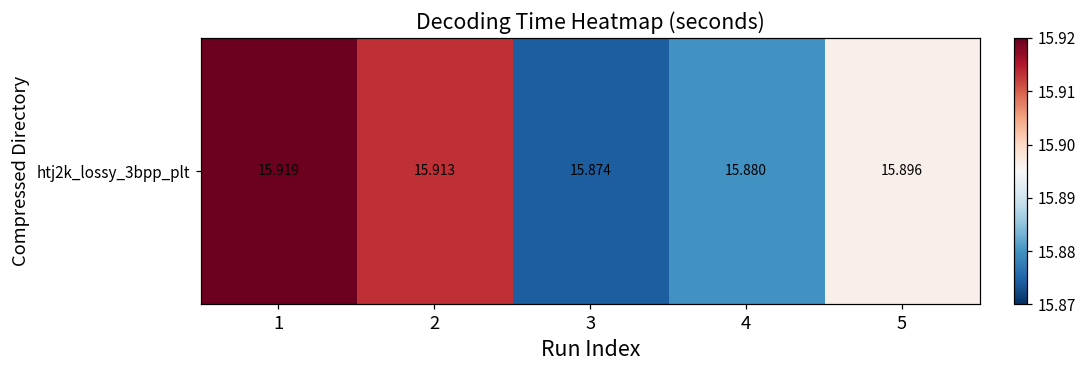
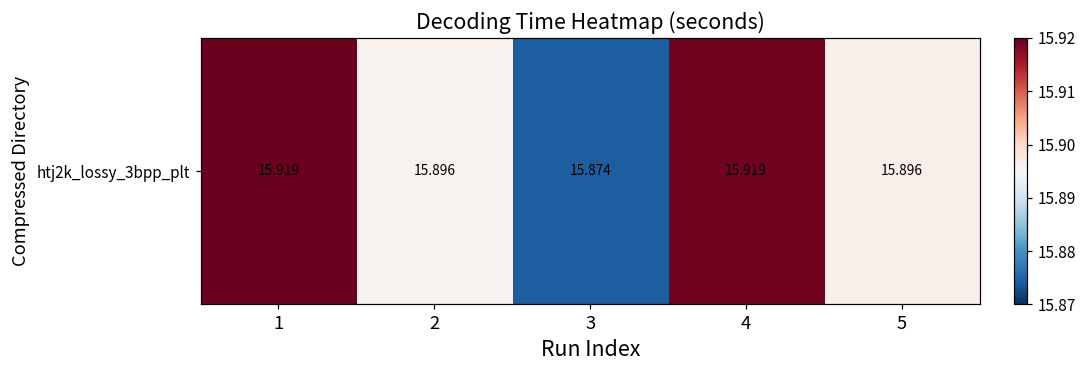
htj2k_lossy_3bpp_plt, 2: 15.913 -> 15.896
htj2k_lossy_3bpp_plt, 4: 15.880 -> 15.919
